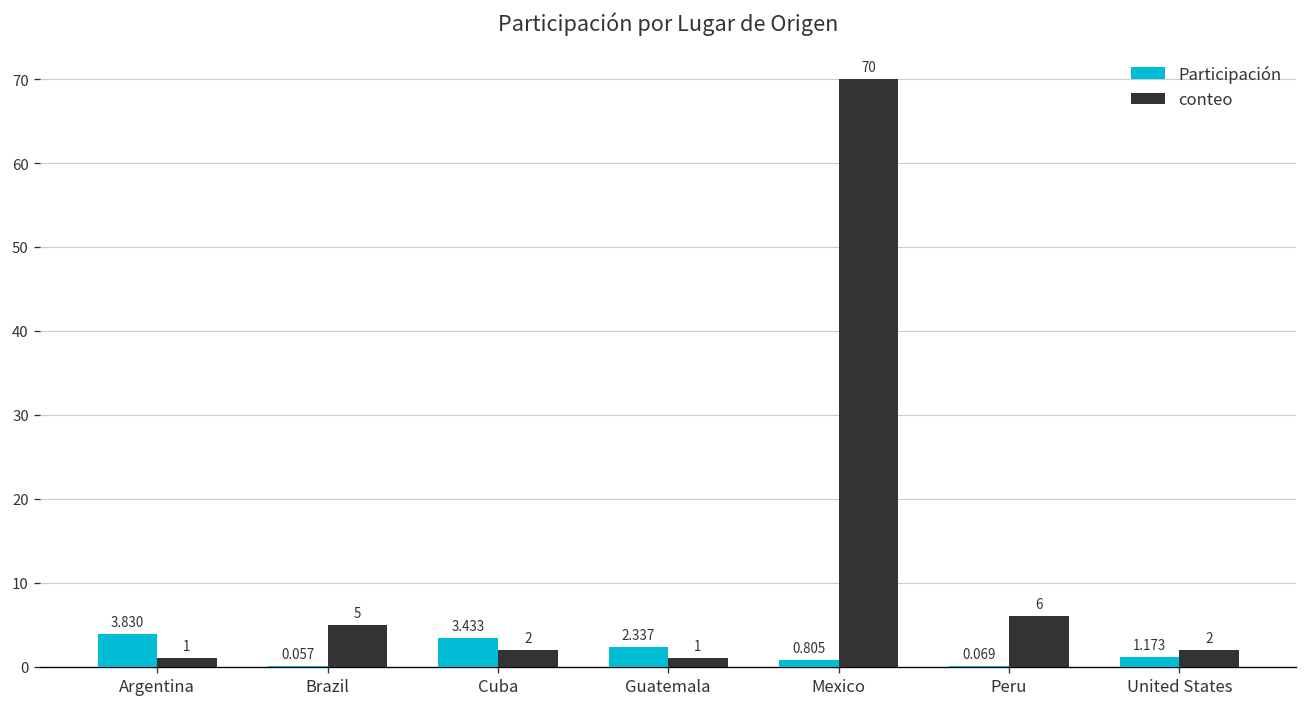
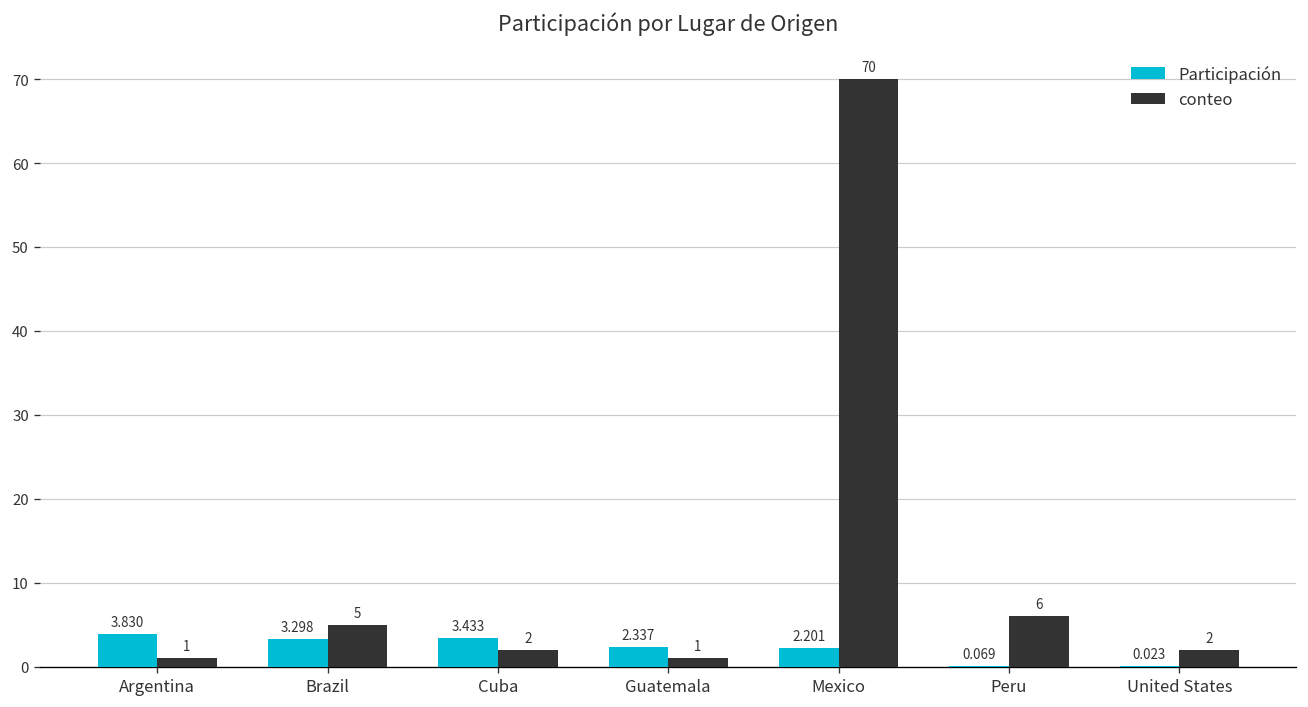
Participación, Brazil: 0.057 -> 3.298
Participación, Mexico: 0.805 -> 2.201
Participación, United States: 1.173 -> 0.023
